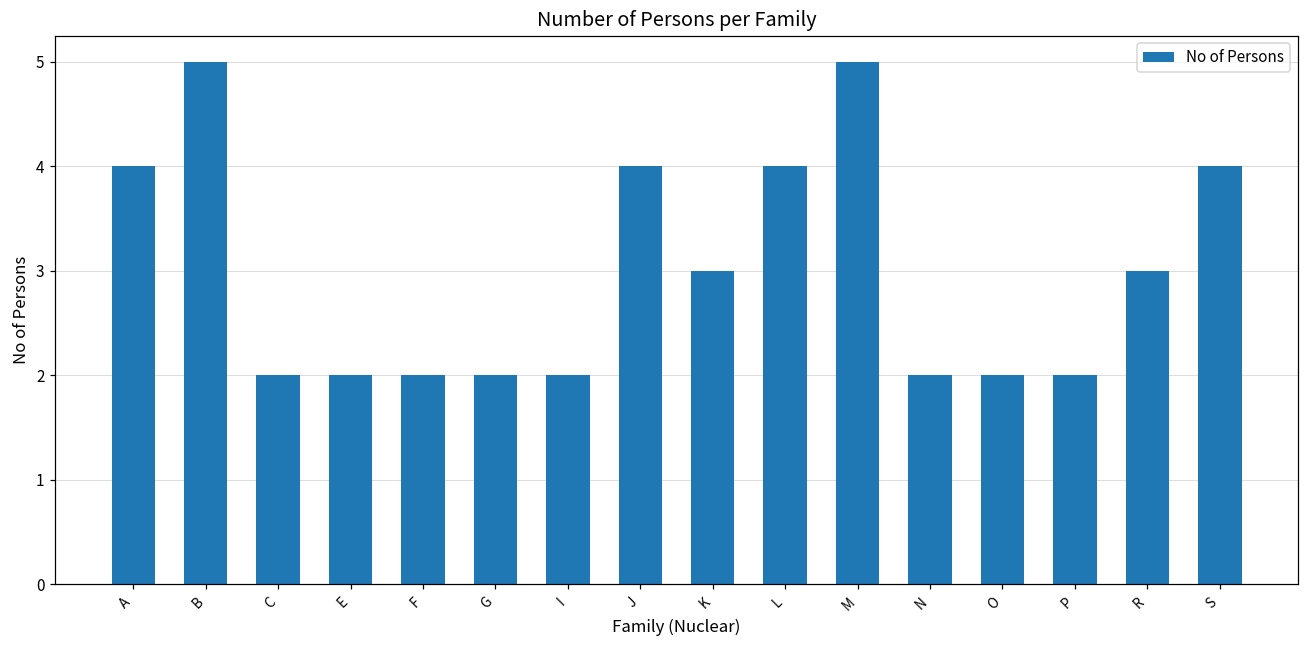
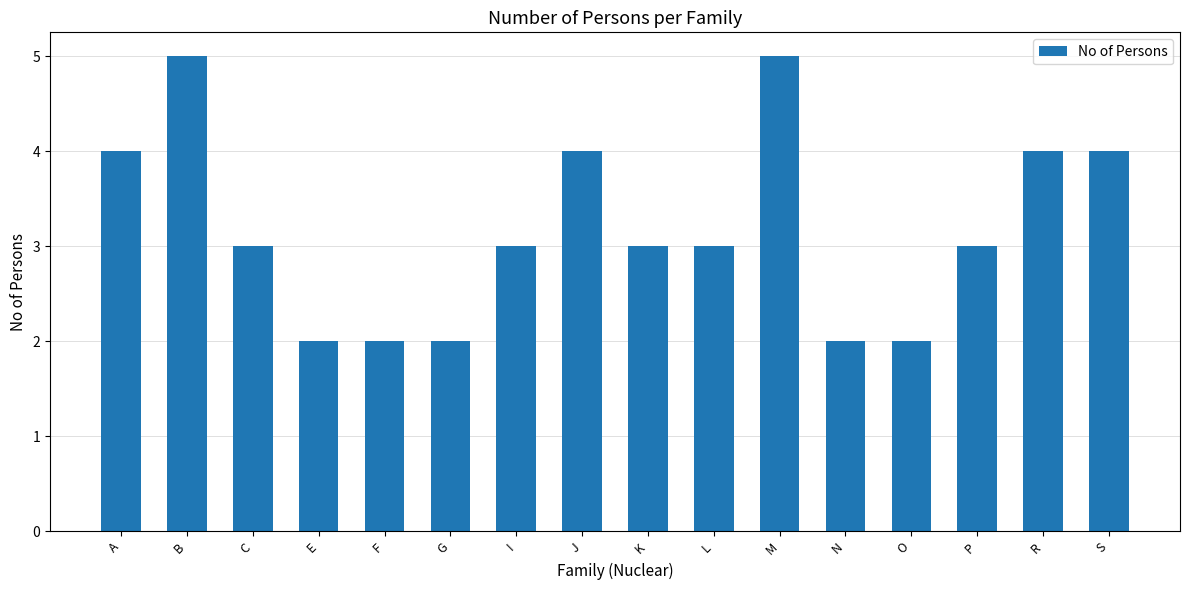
C: 2 -> 3
I: 2 -> 3
L: 4 -> 3
P: 2 -> 3
R: 3 -> 4
